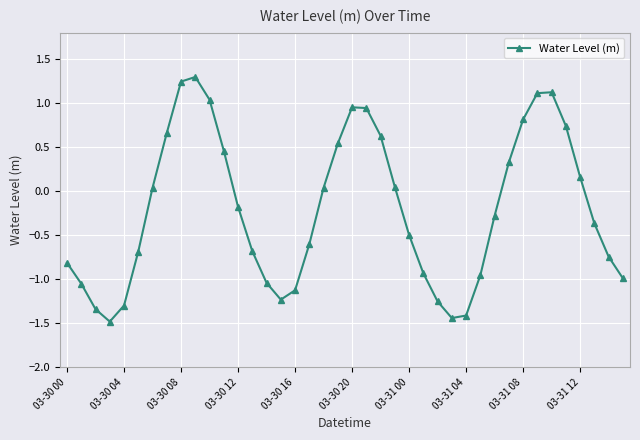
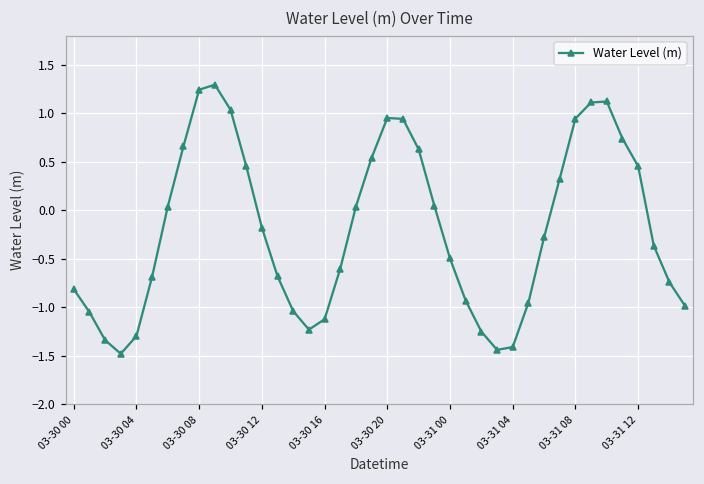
03-31 08: 0.8 -> 0.9
03-31 12: 0.2 -> 0.5
